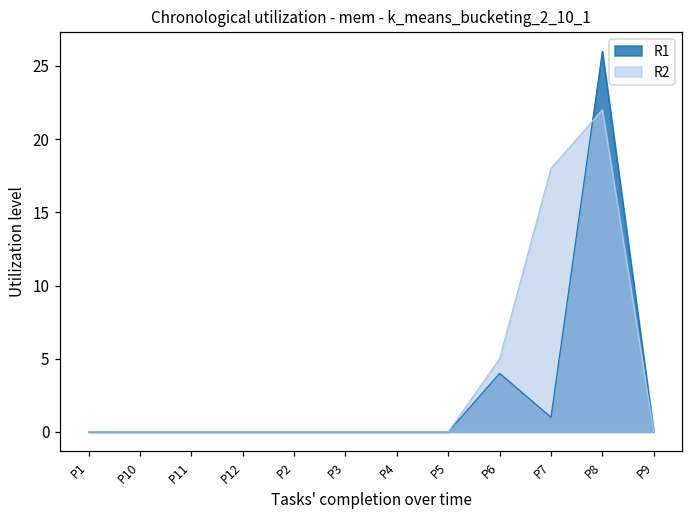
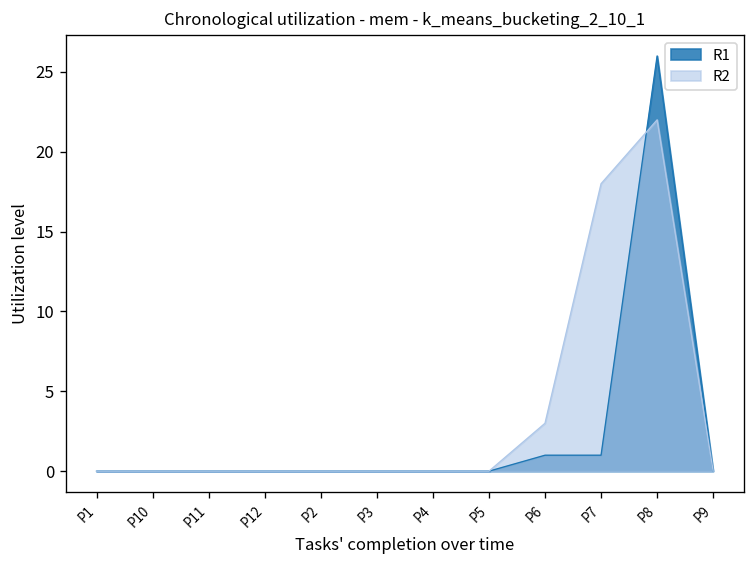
R1, P6: 4 -> 1
R2, P6: 5 -> 3
